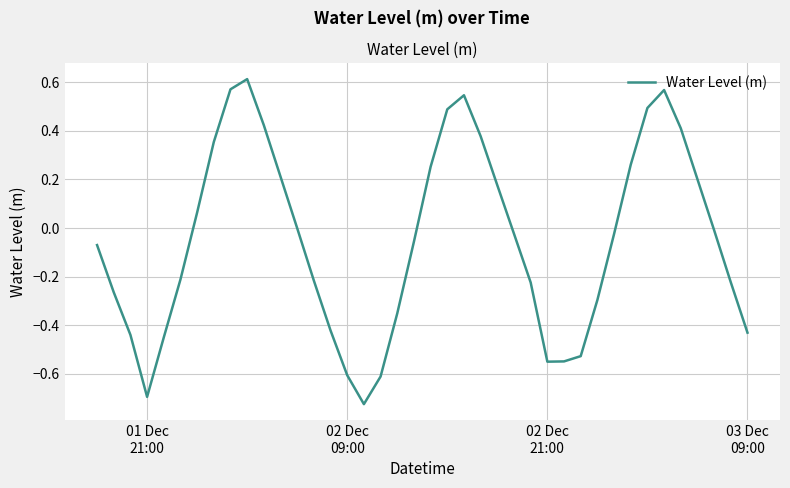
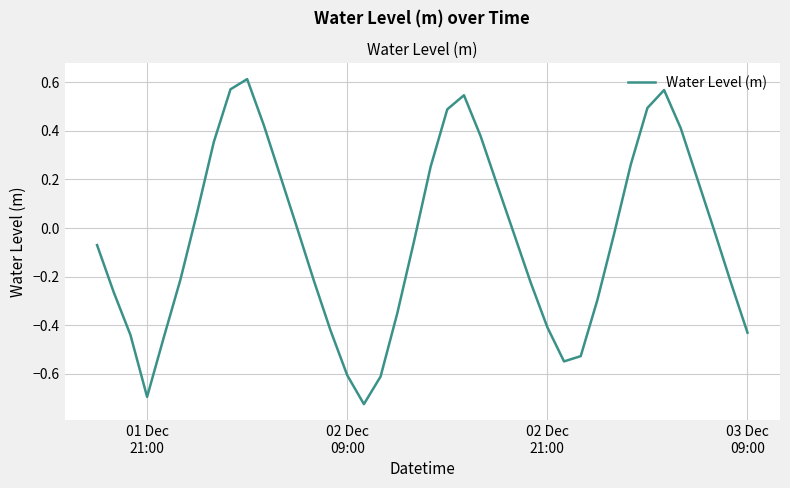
02 Dec 21:00: -0.55 -> -0.41
